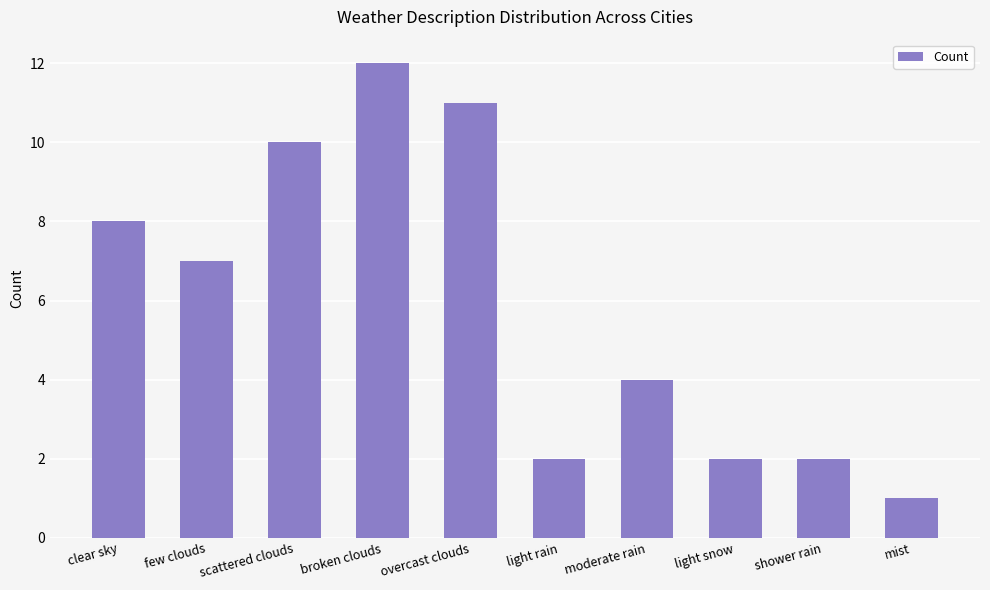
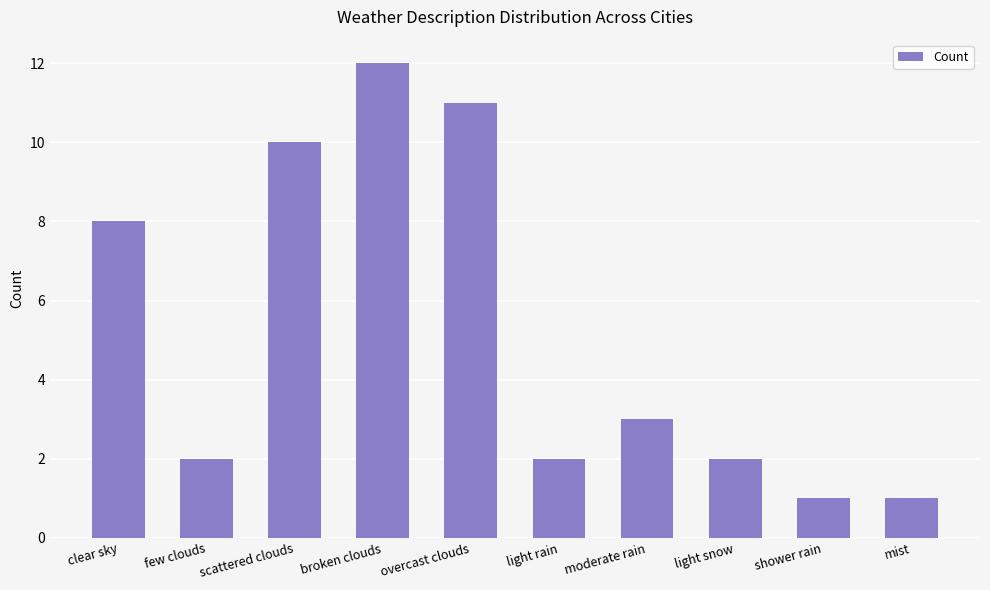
few clouds: 7 -> 2
moderate rain: 4 -> 3
shower rain: 2 -> 1
